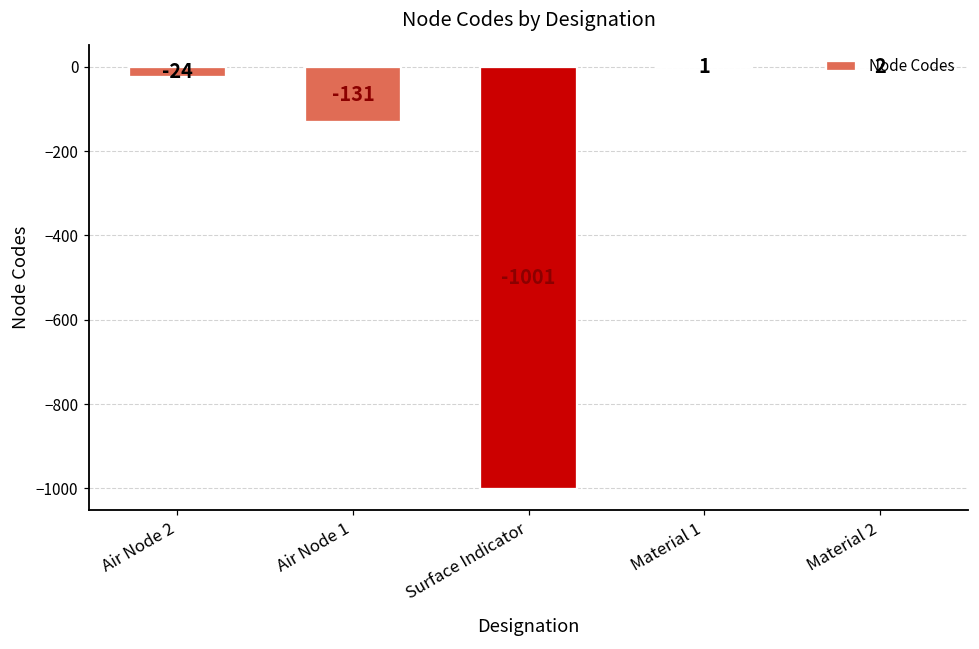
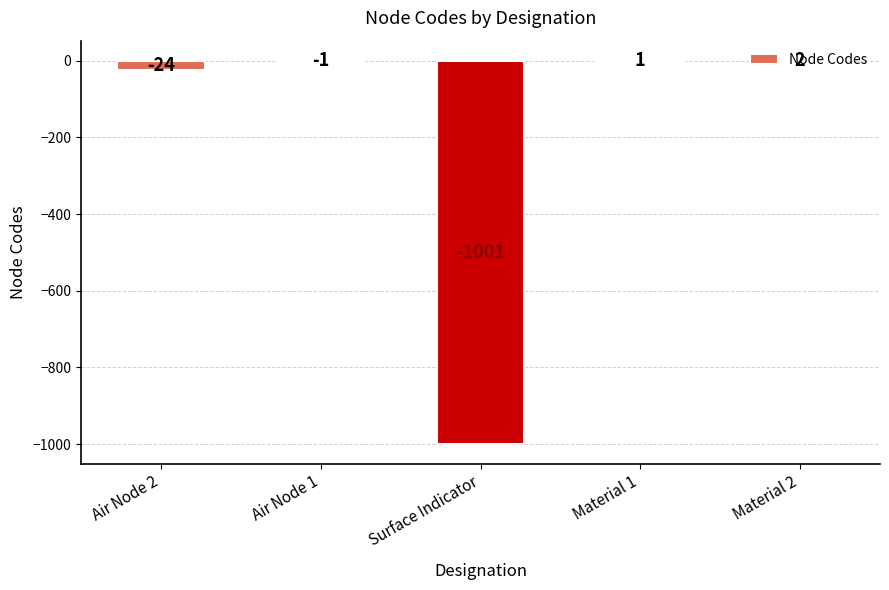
Air Node 1: -131 -> -1
